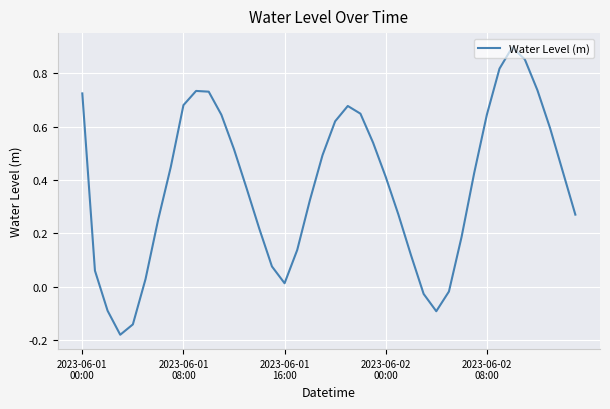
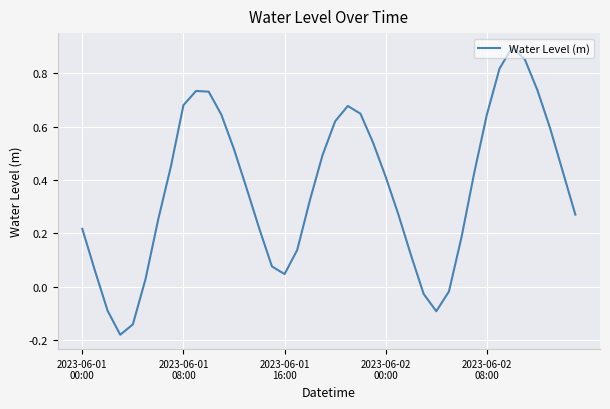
2023-06-01 00:00: 0.72 -> 0.22
2023-06-01 16:00: 0.01 -> 0.05
